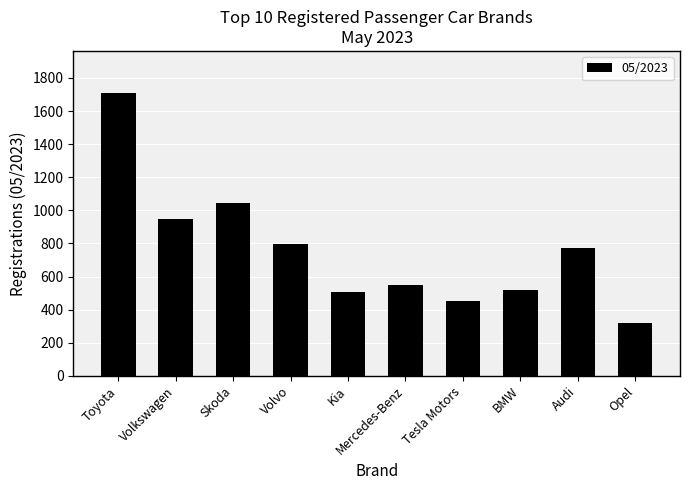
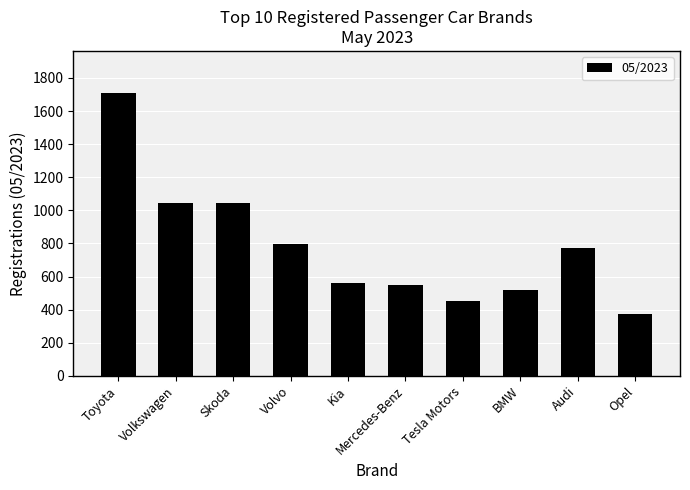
Volkswagen: 950 -> 1050
Kia: 510 -> 560
Opel: 320 -> 370
